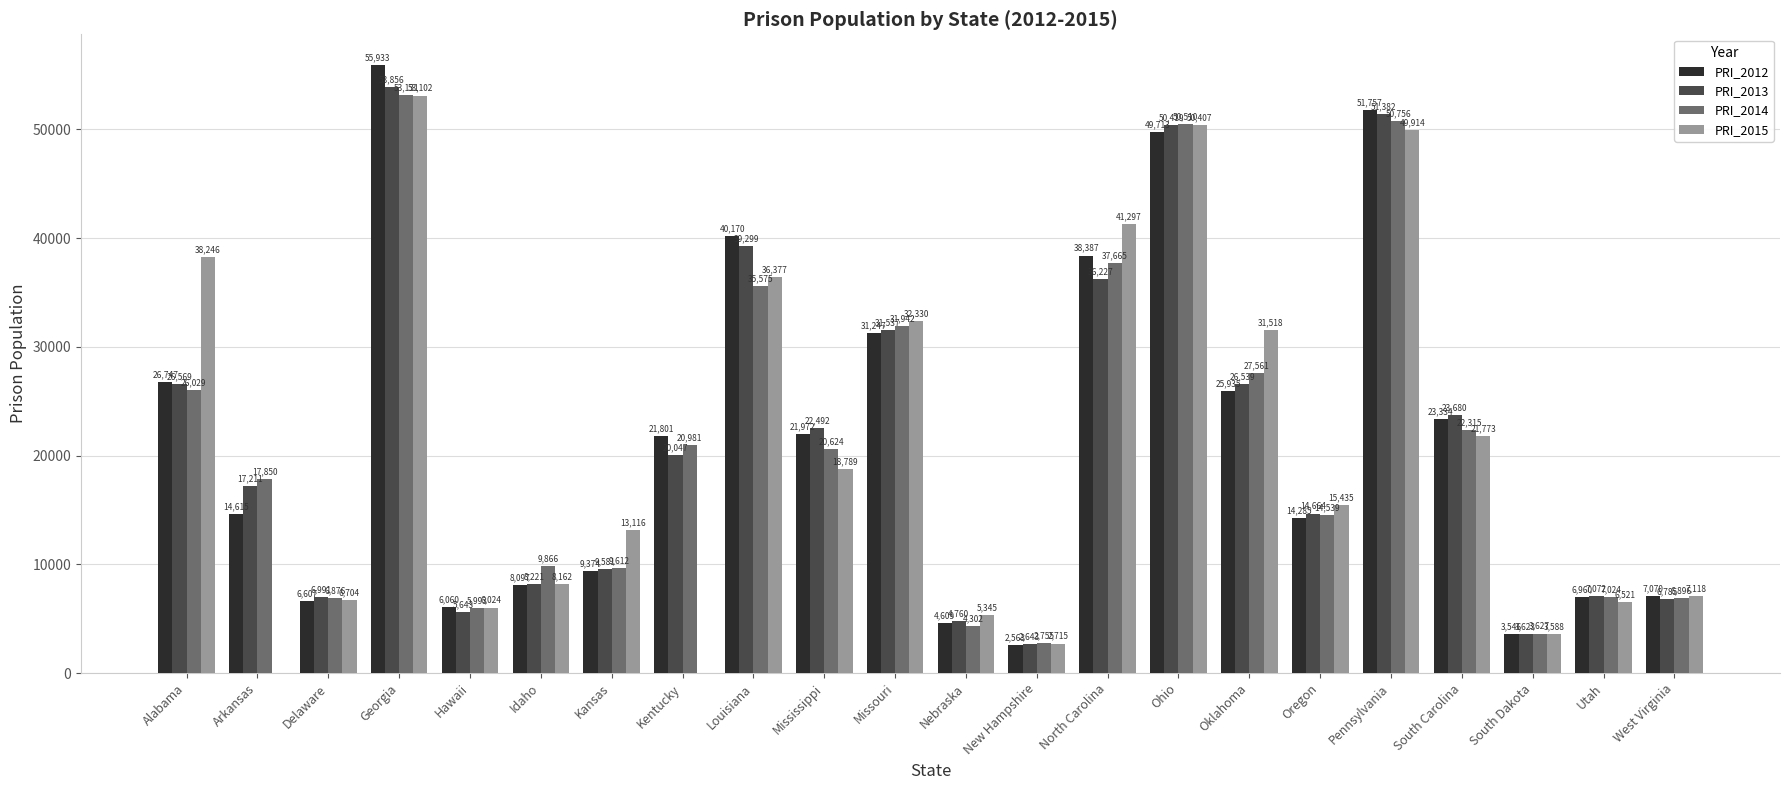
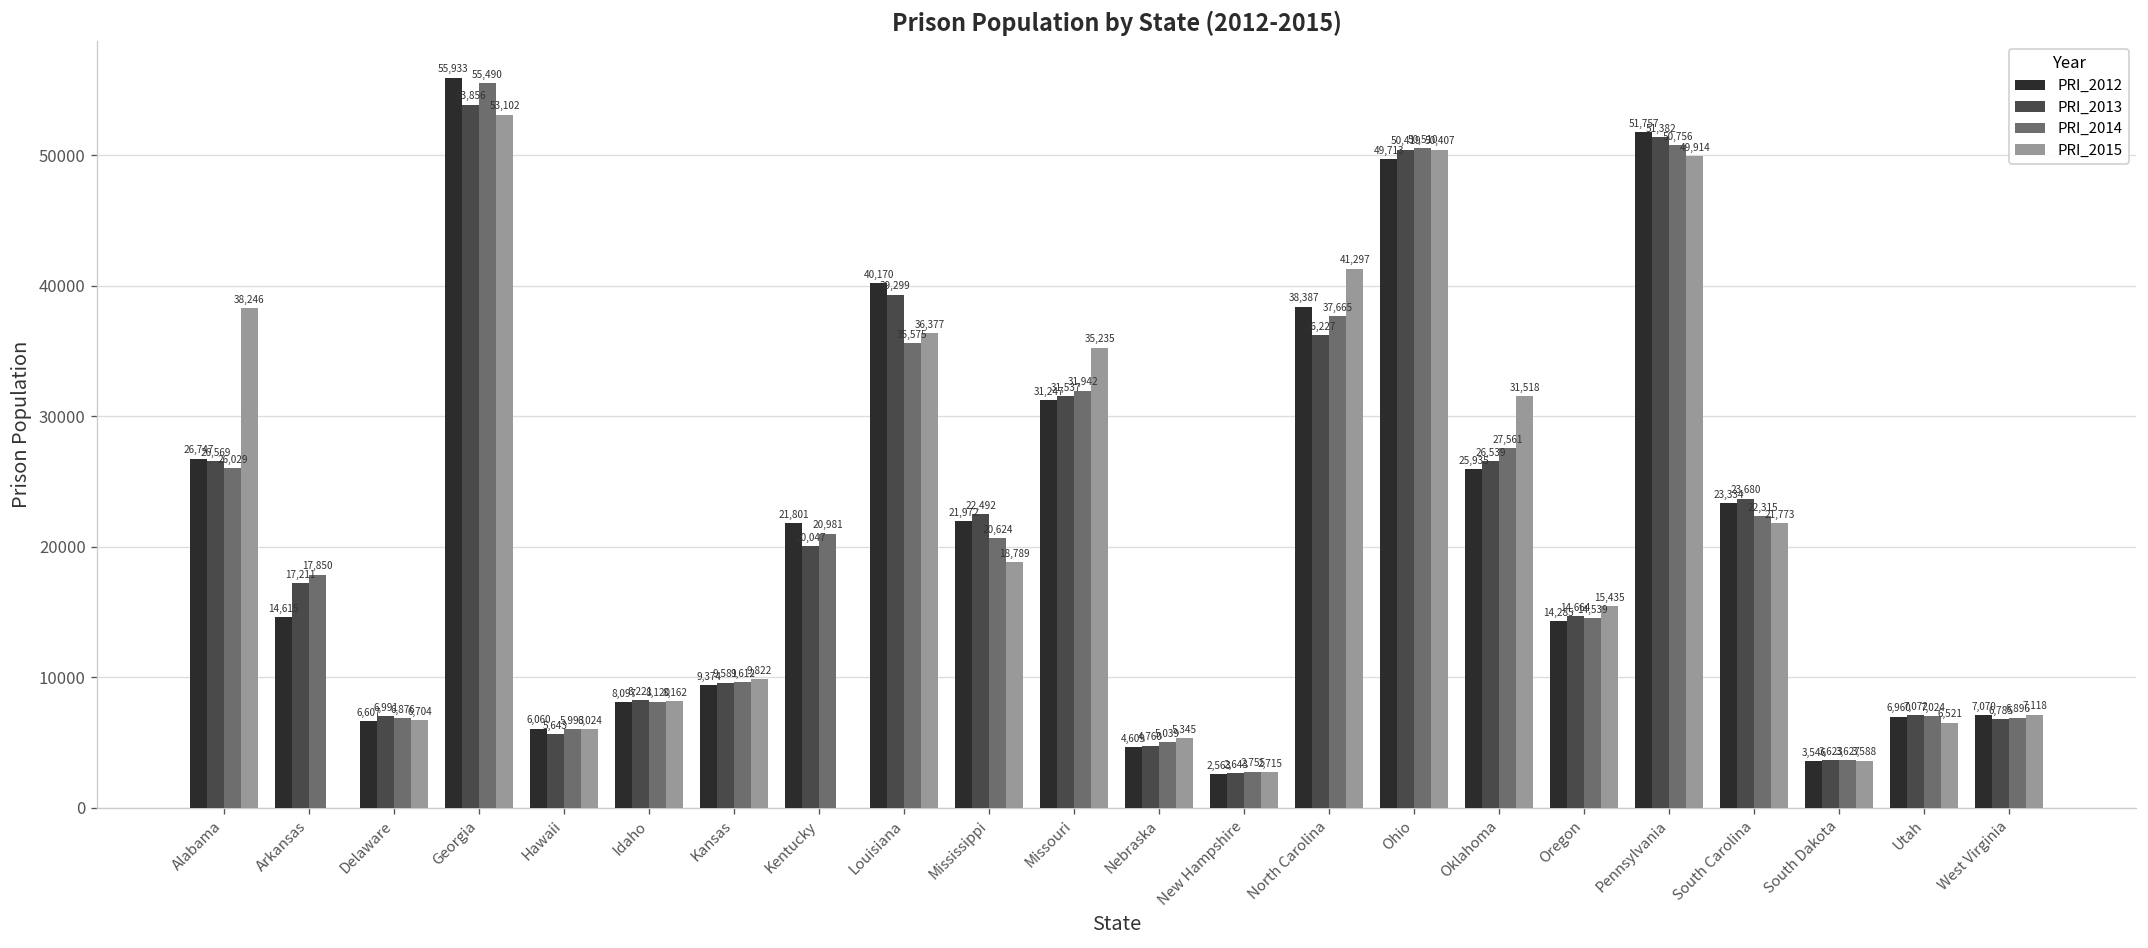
PRI_2014, Georgia: 53,131 -> 55,490
PRI_2014, Idaho: 9,866 -> 8,120
PRI_2015, Kansas: 13,116 -> 9,822
PRI_2015, Missouri: 32,330 -> 35,235
PRI_2014, Nebraska: 4,302 -> 5,039
